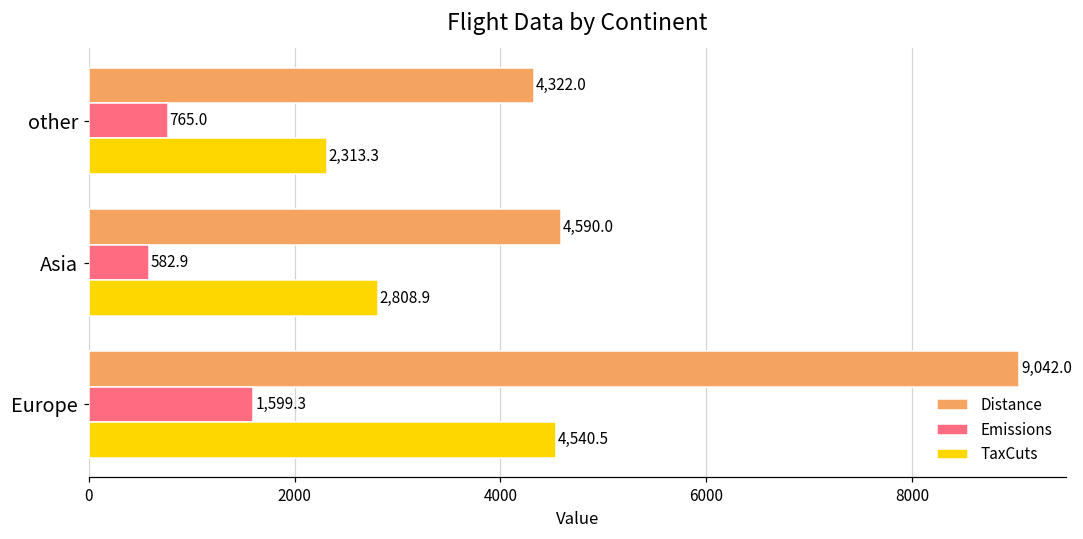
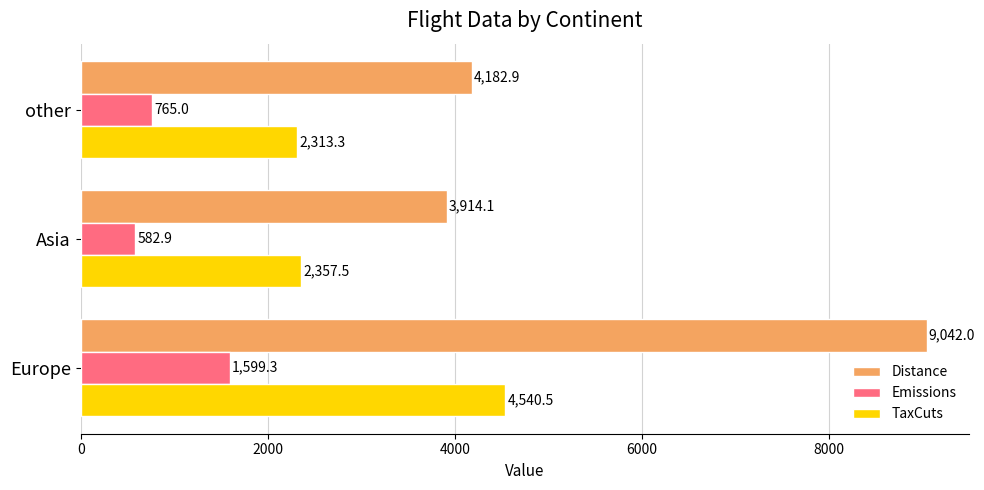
Distance, other: 4,322.0 -> 4,182.9
Distance, Asia: 4,590.0 -> 3,914.1
TaxCuts, Asia: 2,808.9 -> 2,357.5
